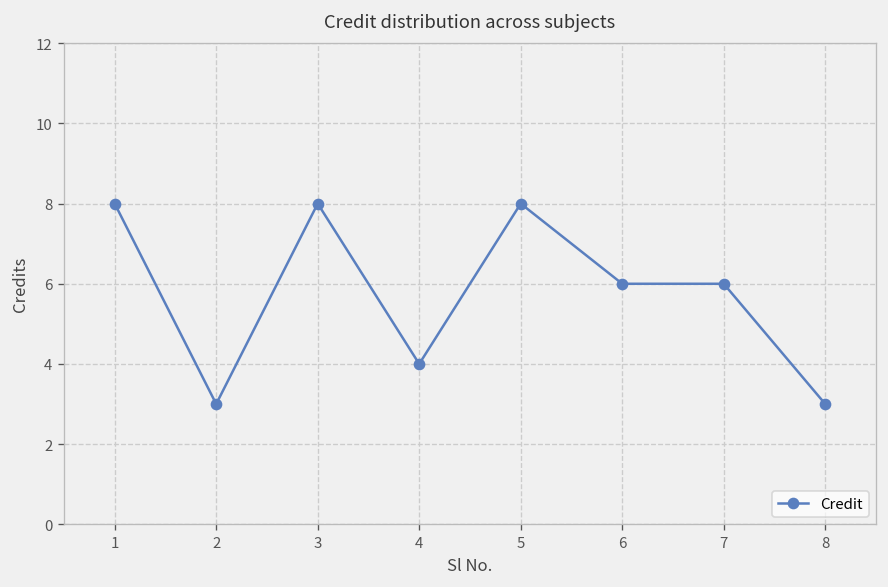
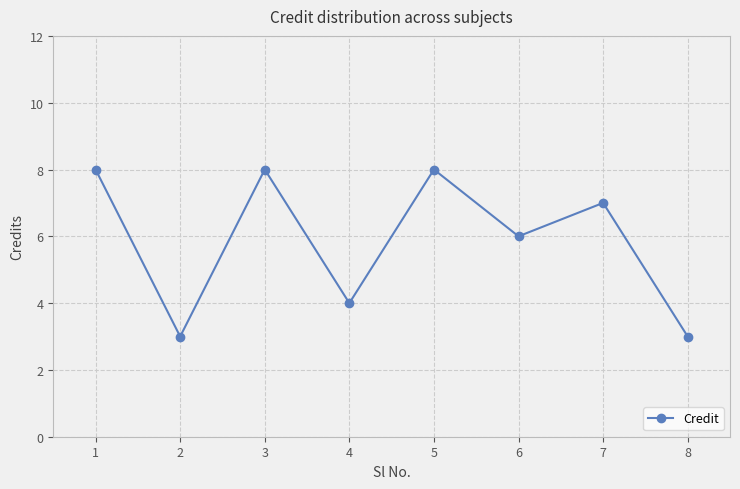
7: 6 -> 7
